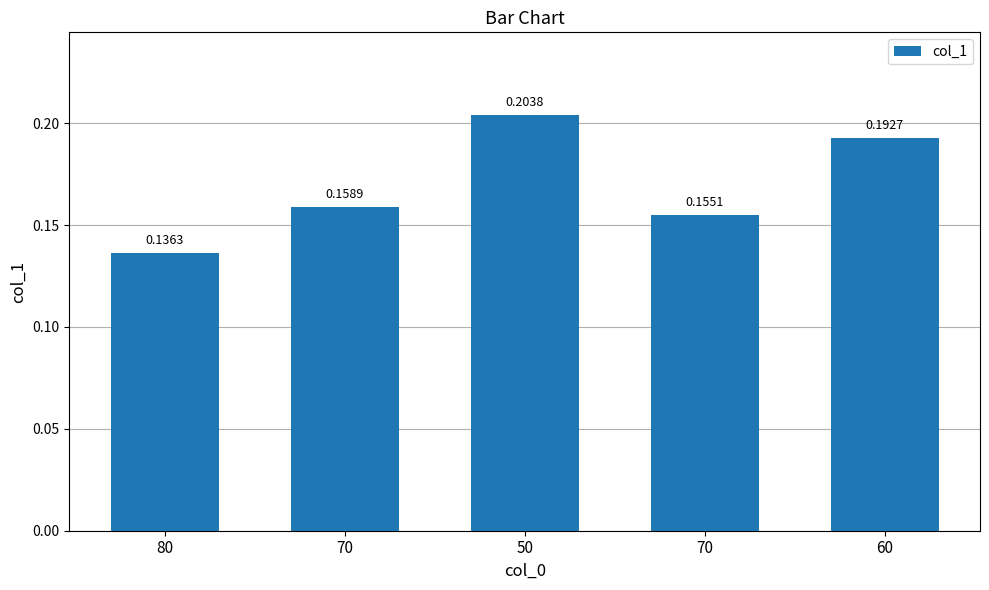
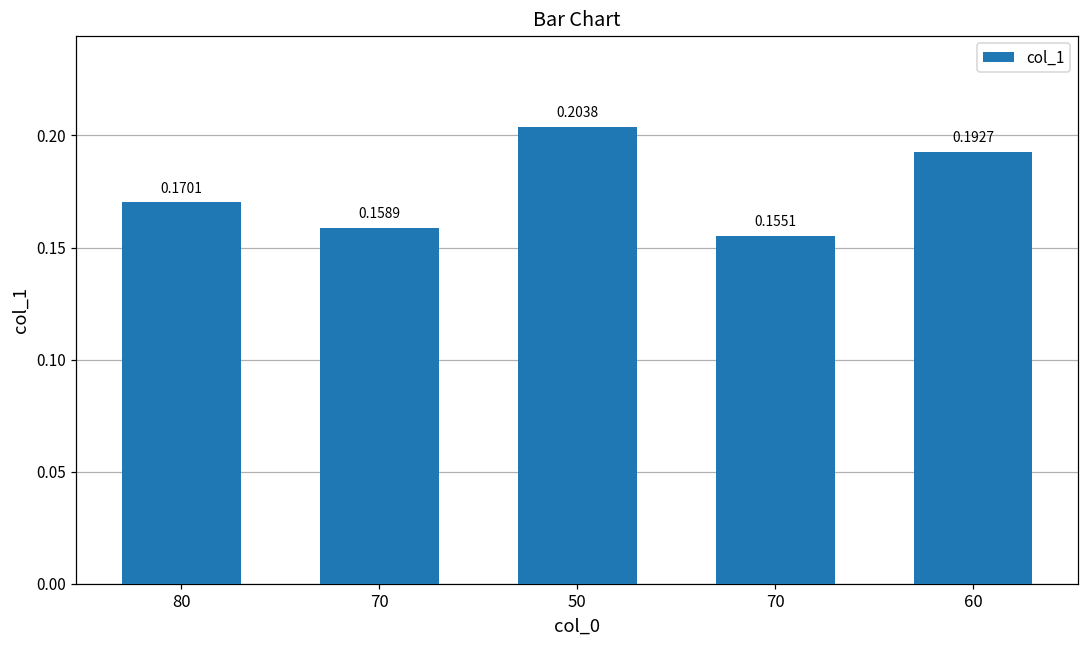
80: 0.1363 -> 0.1701
